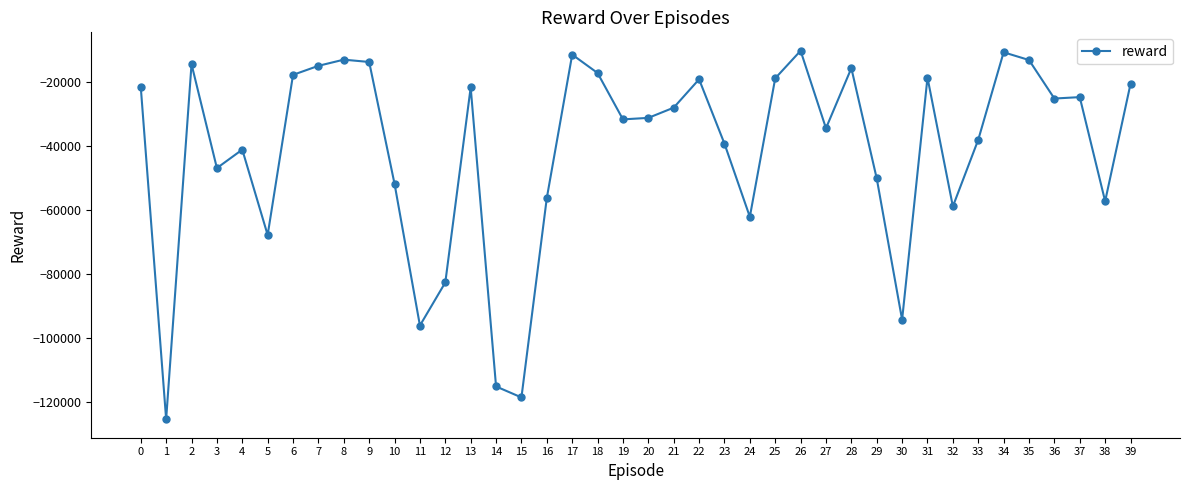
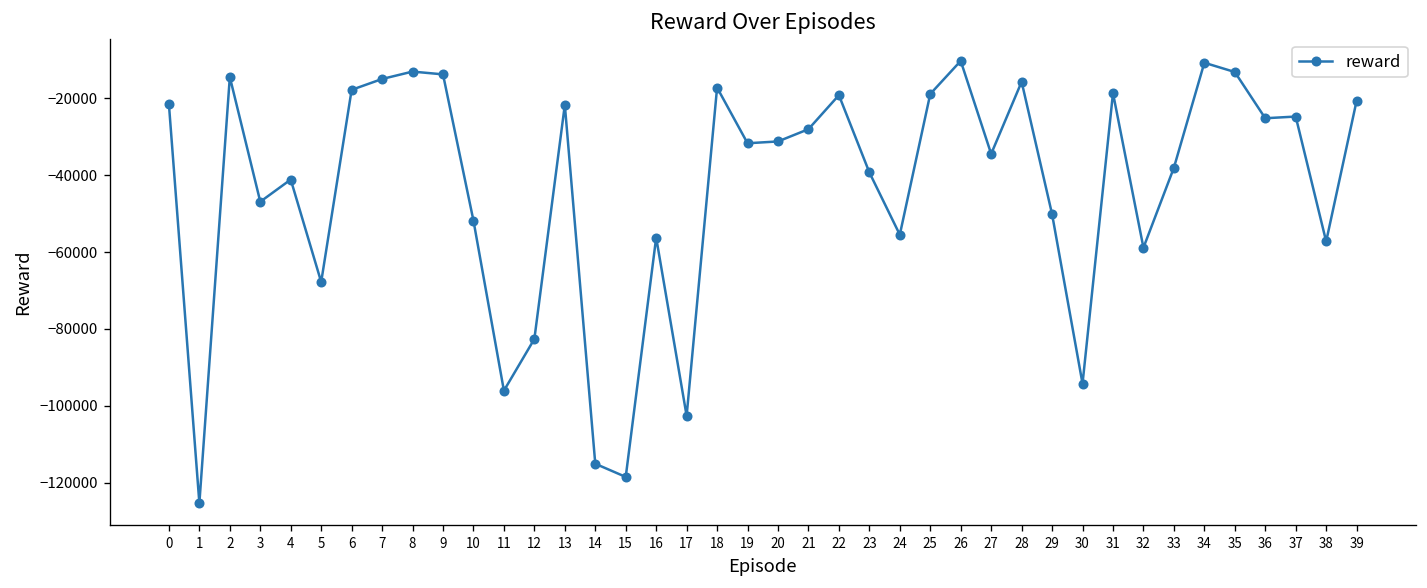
17: -12000 -> -103000
24: -62000 -> -56000
